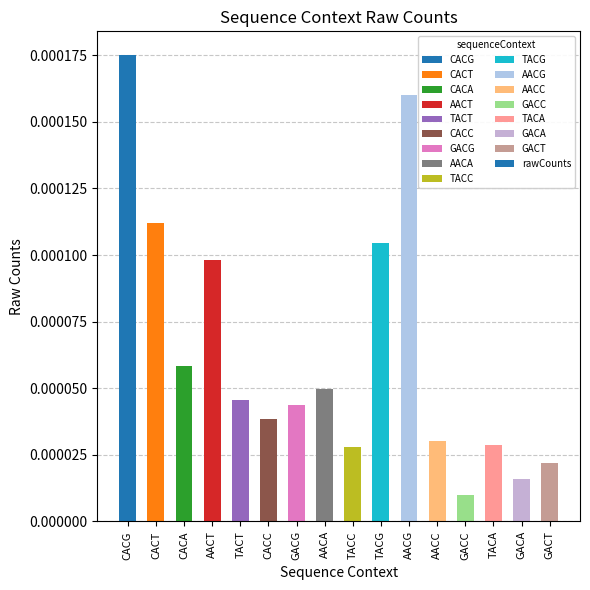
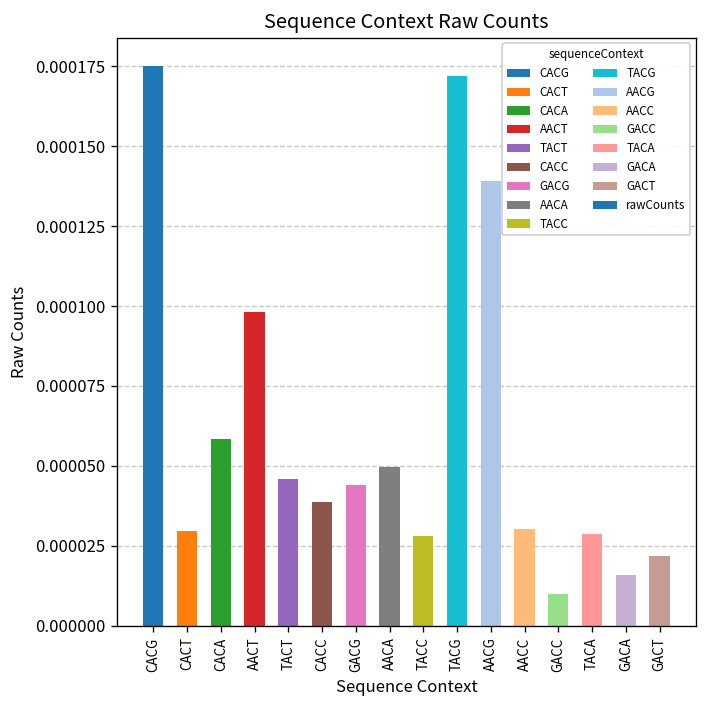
CACT: 0.000112 -> 0.000030
TACG: 0.000105 -> 0.000172
AACG: 0.000160 -> 0.000139
